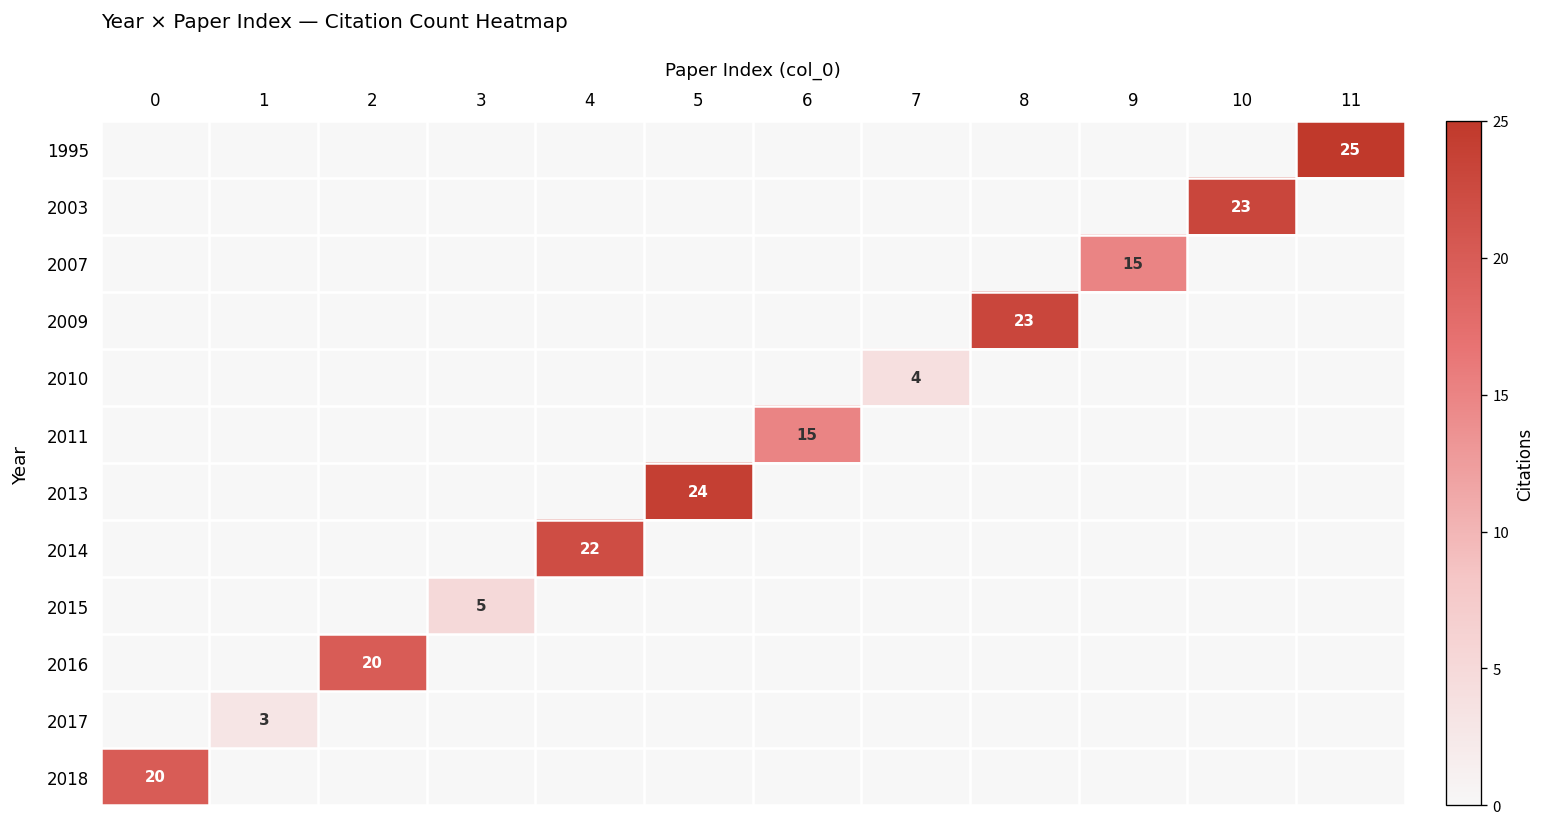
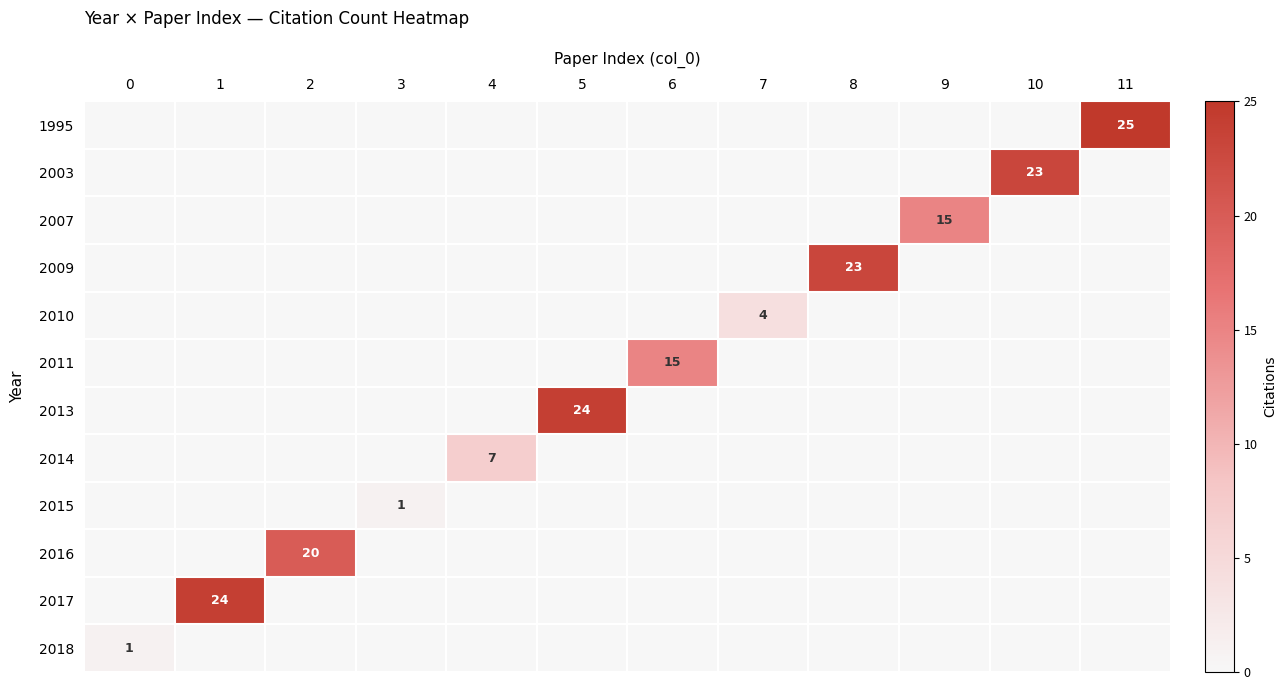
2014, 4: 22 -> 7
2015, 3: 5 -> 1
2017, 1: 3 -> 24
2018, 0: 20 -> 1
